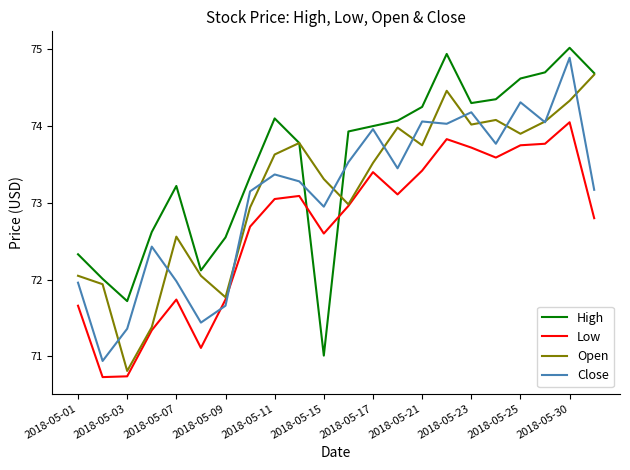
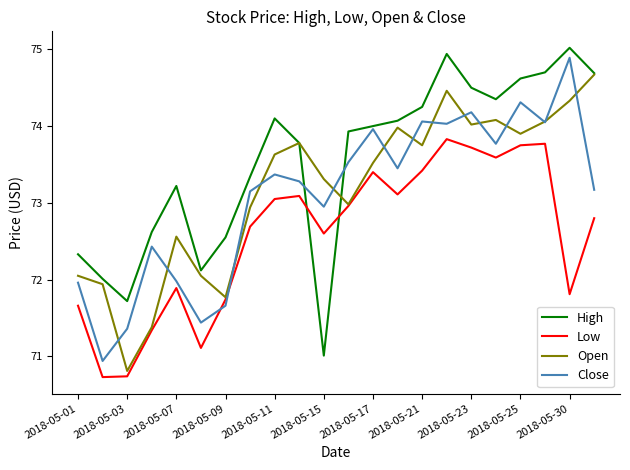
Low, 2018-05-07: 71.7 -> 71.9
High, 2018-05-23: 74.3 -> 74.5
Low, 2018-05-30: 74.1 -> 71.8
